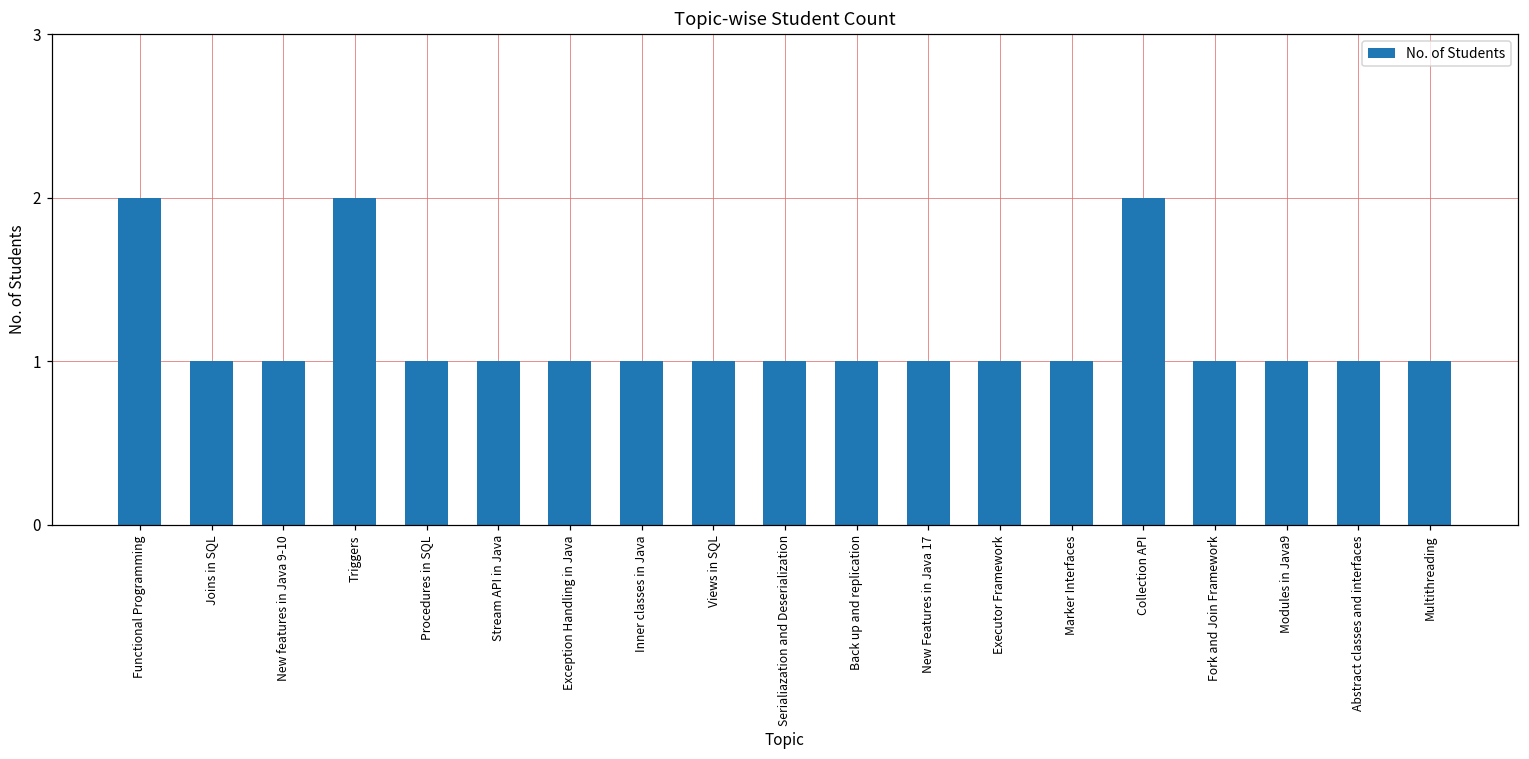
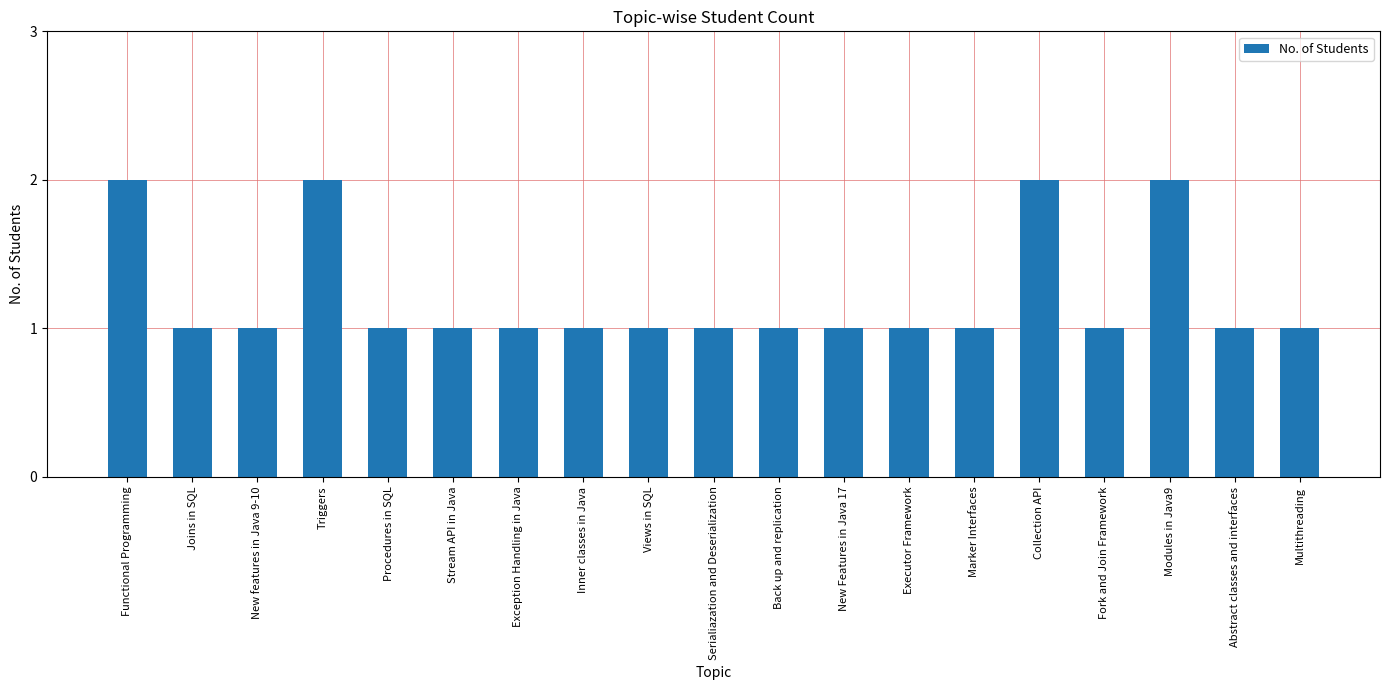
Modules in Java9: 1 -> 2
